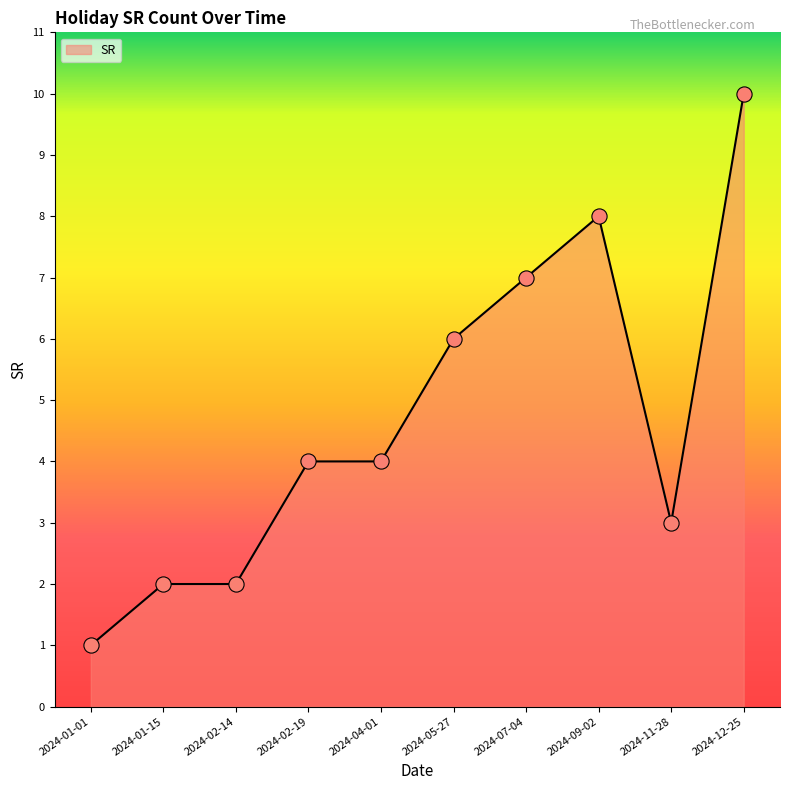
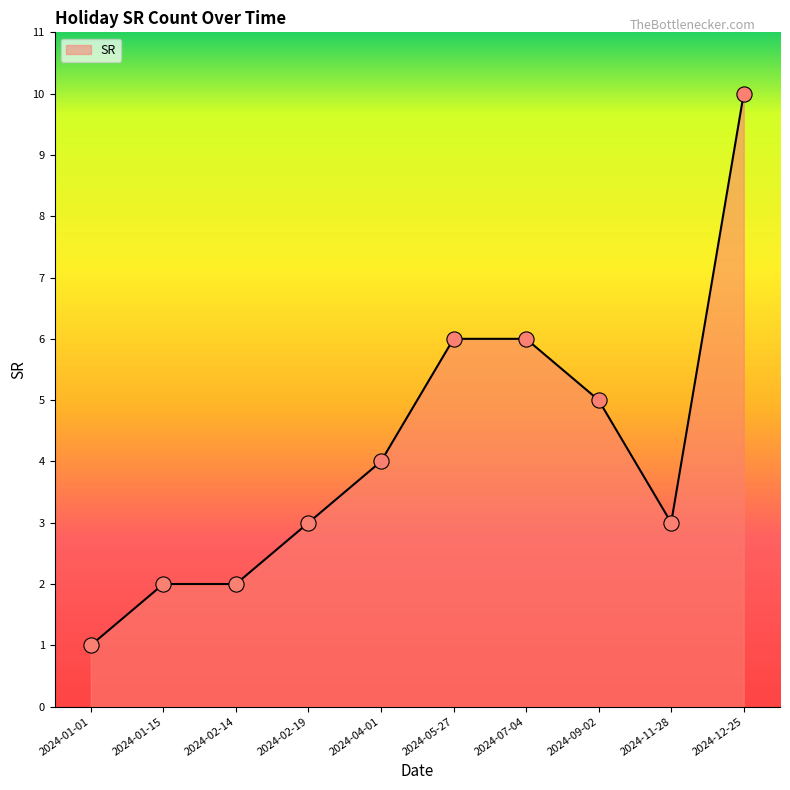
2024-02-19: 4 -> 3
2024-07-04: 7 -> 6
2024-09-02: 8 -> 5
